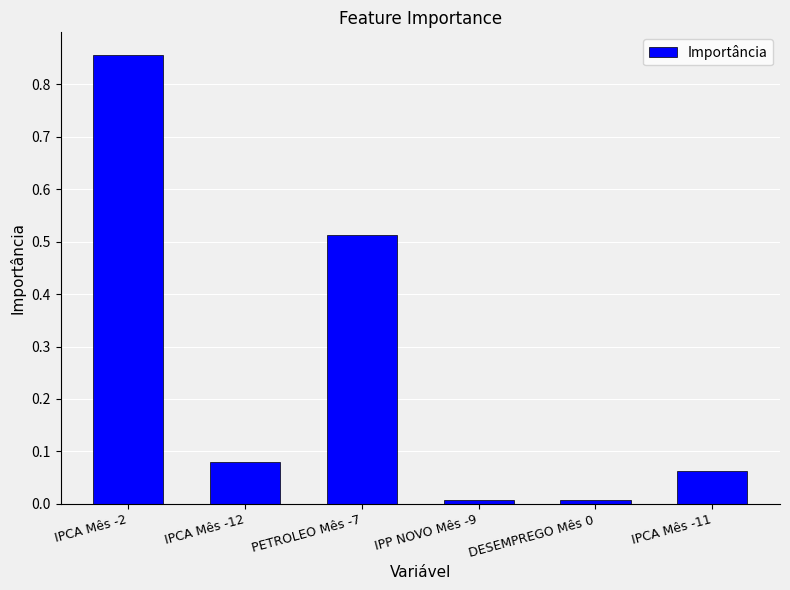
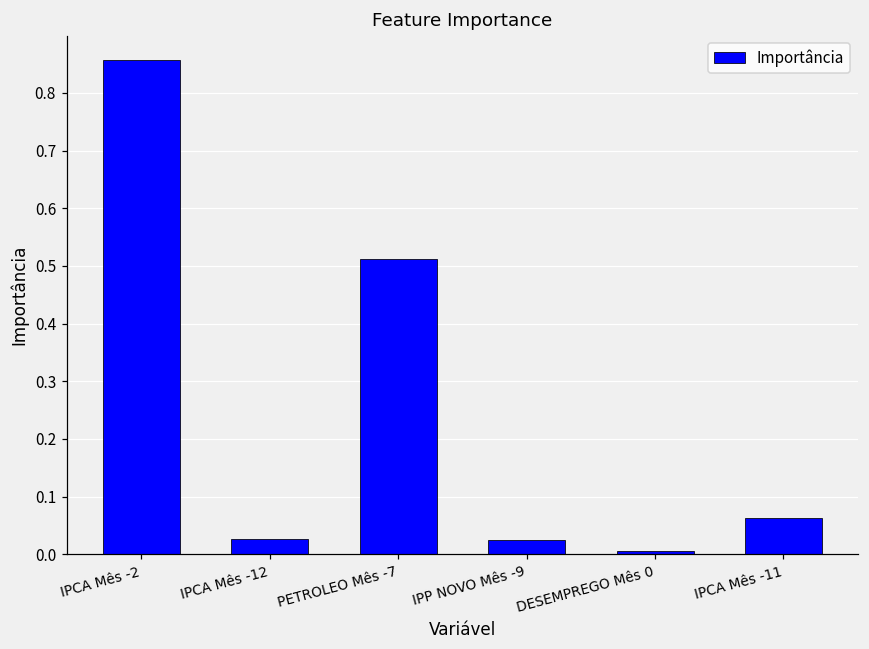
IPCA Mês -12: 0.08 -> 0.03
IPP NOVO Mês -9: 0.01 -> 0.02
